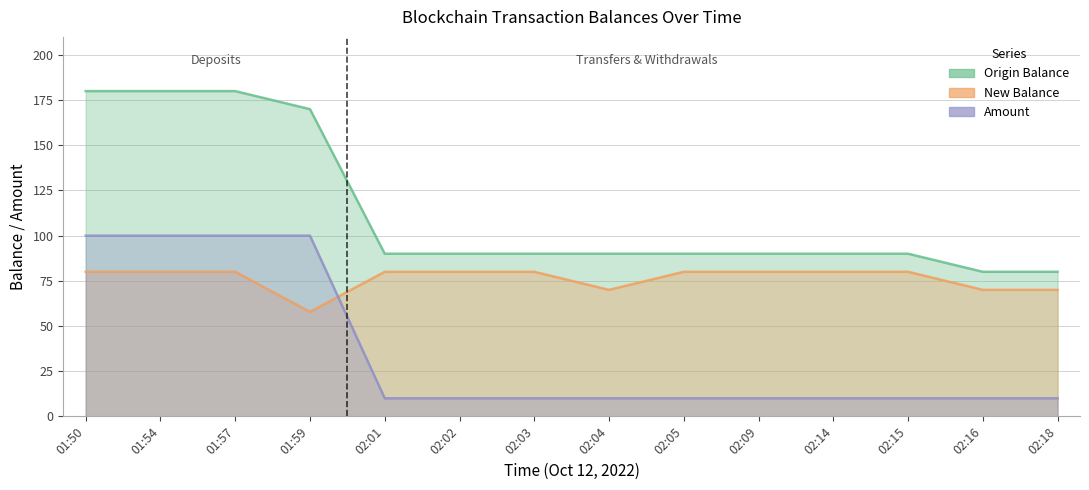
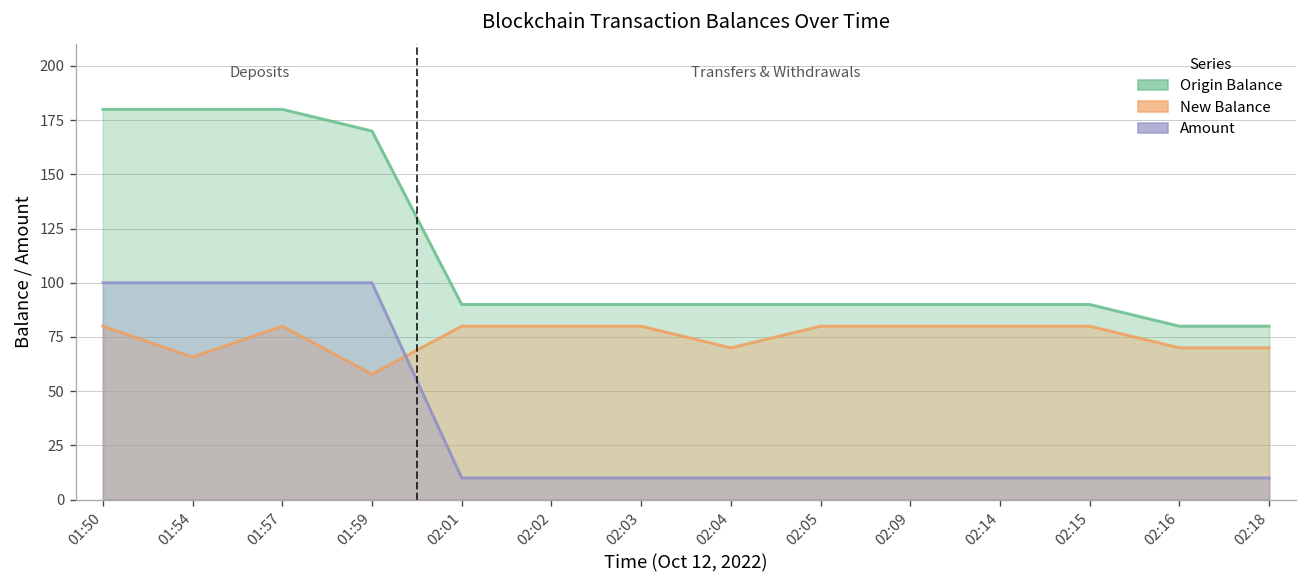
New Balance, 01:54: 80 -> 66
